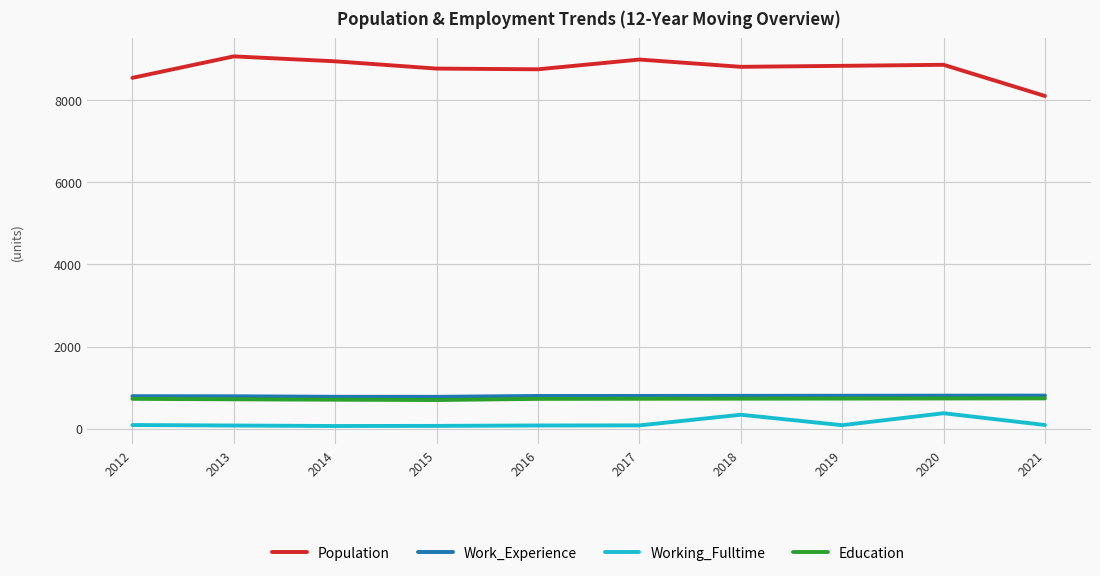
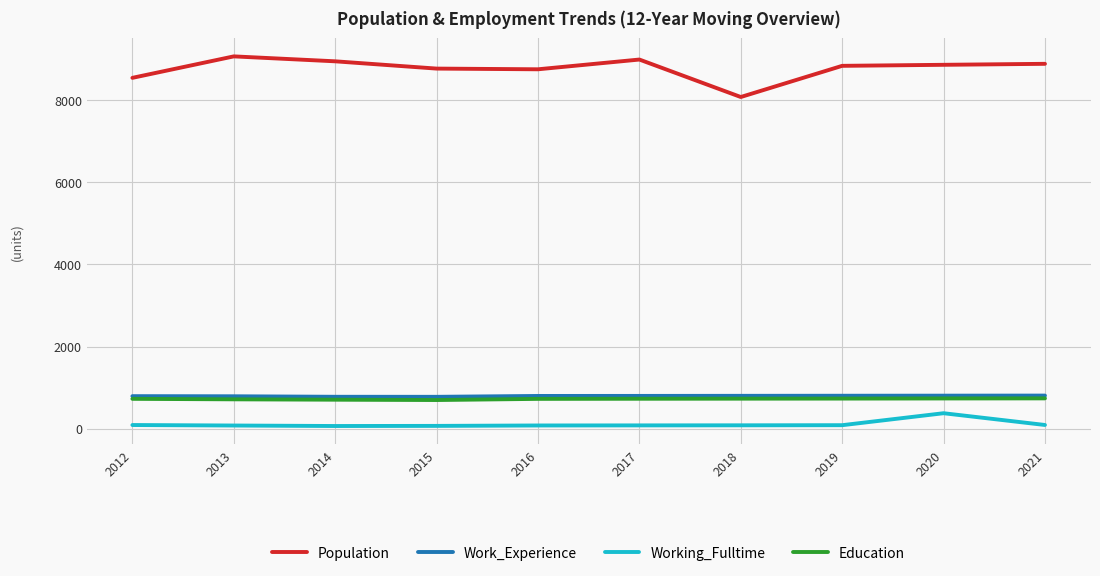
Population, 2018: 8800 -> 8100
Working_Fulltime, 2018: 300 -> 100
Population, 2021: 8100 -> 8900
